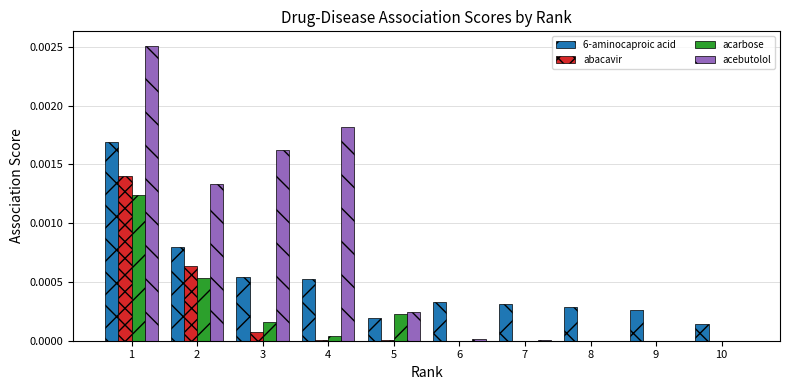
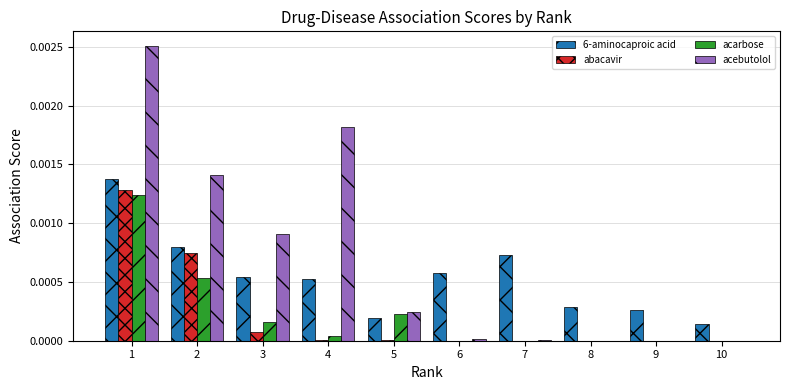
6-aminocaproic acid, 1: 0.00169 -> 0.00138
abacavir, 1: 0.00140 -> 0.00128
abacavir, 2: 0.00064 -> 0.00074
acebutolol, 2: 0.00133 -> 0.00141
acebutolol, 3: 0.00162 -> 0.00091
6-aminocaproic acid, 6: 0.00033 -> 0.00058
6-aminocaproic acid, 7: 0.00031 -> 0.00073
